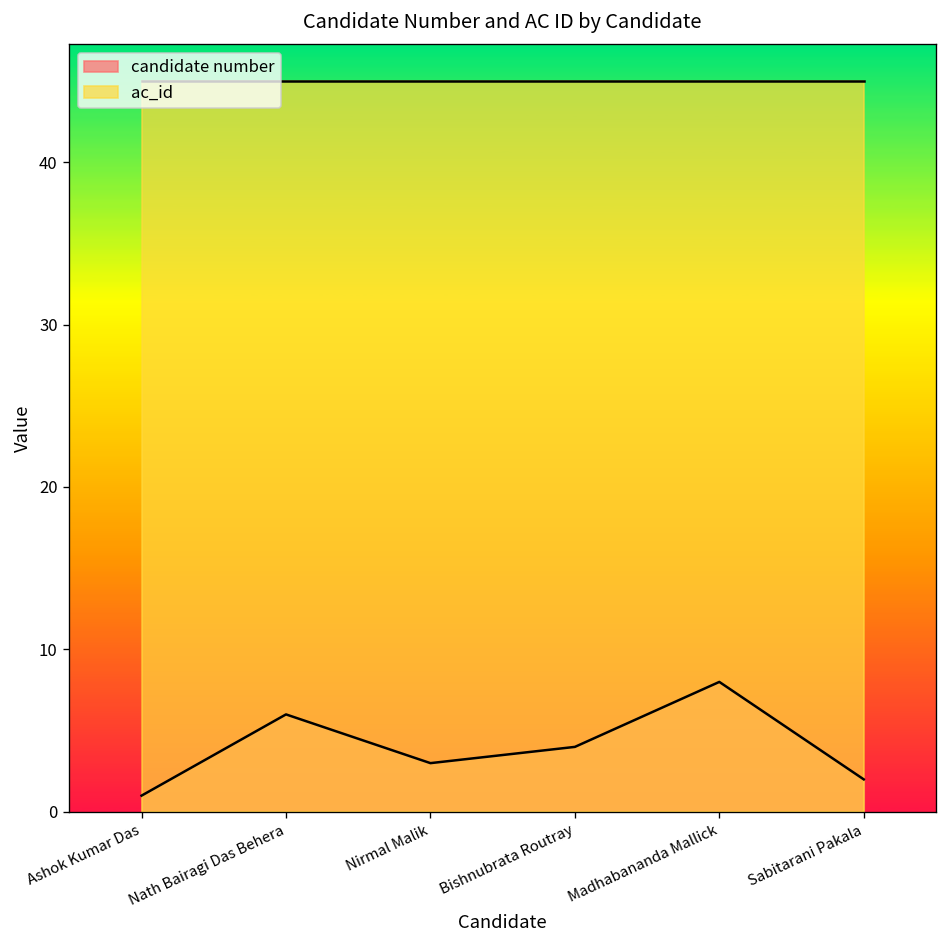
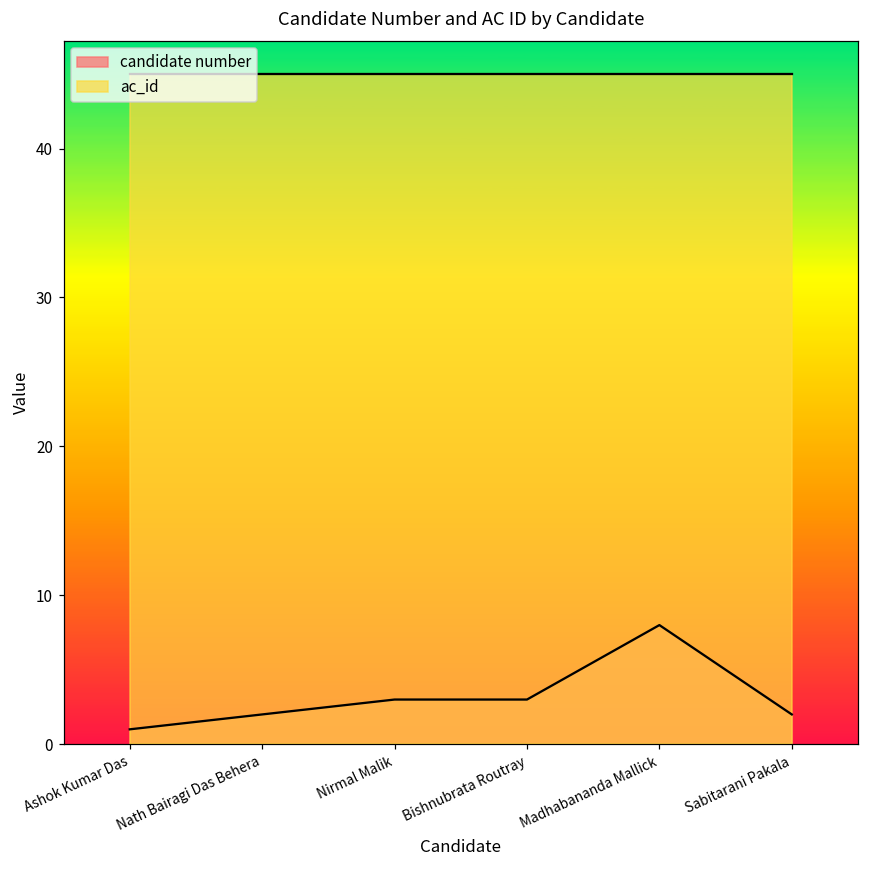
candidate number, Nath Bairagi Das Behera: 6 -> 2
candidate number, Bishnubrata Routray: 4 -> 3
